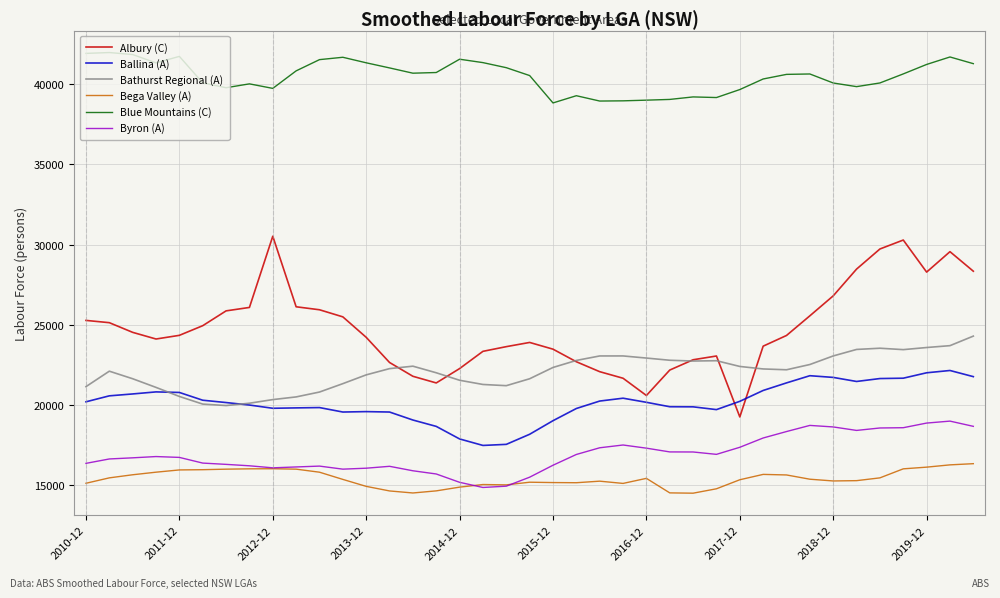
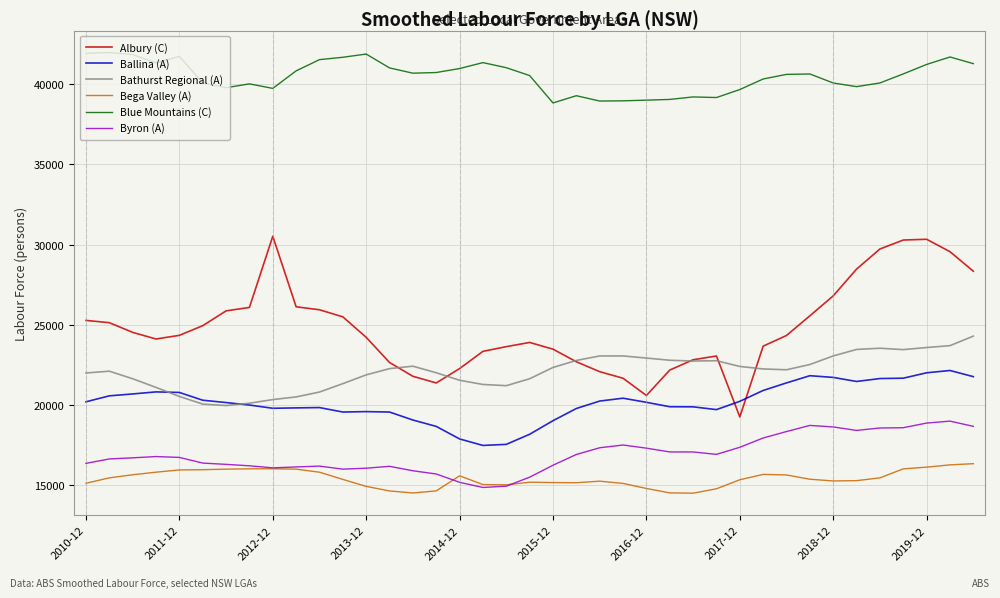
Bathurst Regional (A), 2010-12: 21100 -> 22000
Blue Mountains (C), 2013-12: 41300 -> 41900
Bega Valley (A), 2014-12: 14900 -> 15600
Blue Mountains (C), 2014-12: 41600 -> 41000
Bega Valley (A), 2016-12: 15400 -> 14800
Albury (C), 2019-12: 28300 -> 30300
